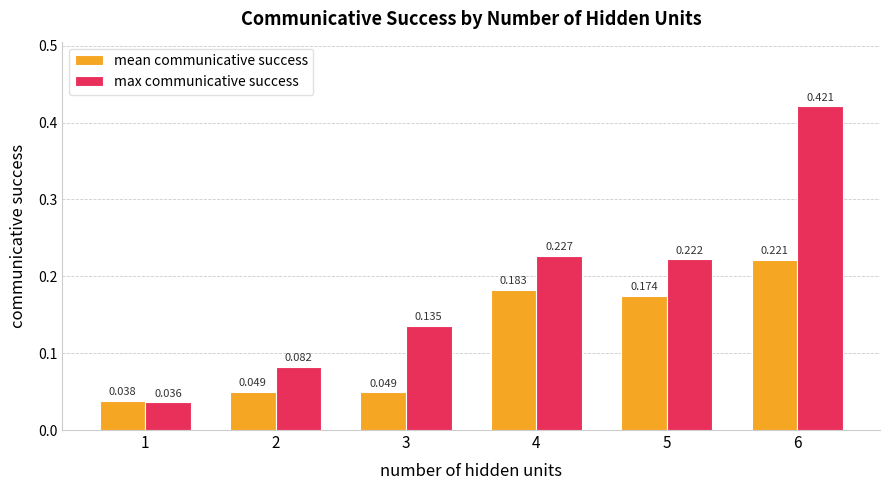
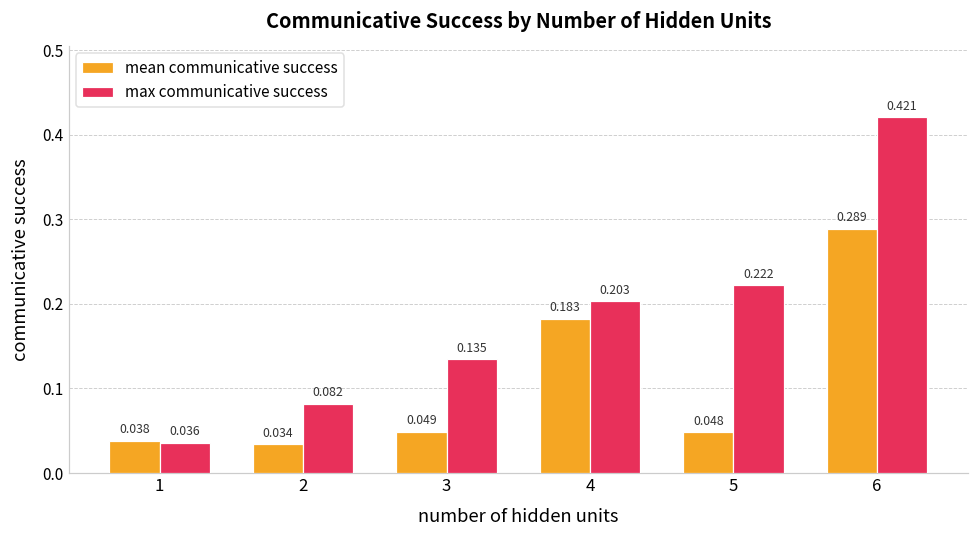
mean communicative success, 2: 0.049 -> 0.034
max communicative success, 4: 0.227 -> 0.203
mean communicative success, 5: 0.174 -> 0.048
mean communicative success, 6: 0.221 -> 0.289
